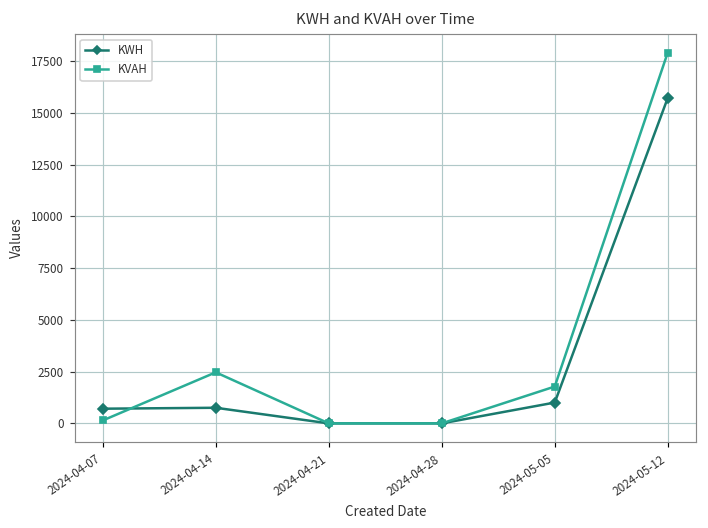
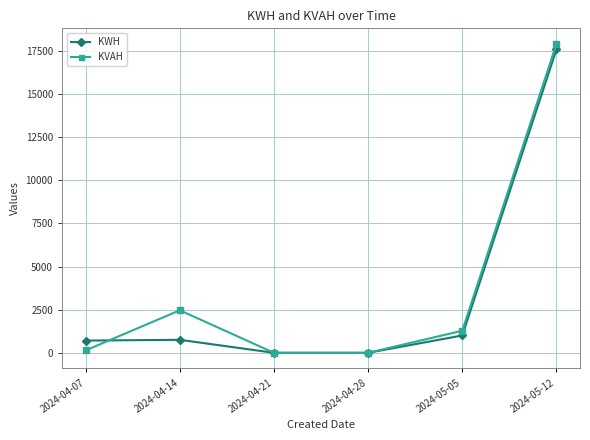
KVAH, 2024-05-05: 1800 -> 1300
KWH, 2024-05-12: 15700 -> 17600
